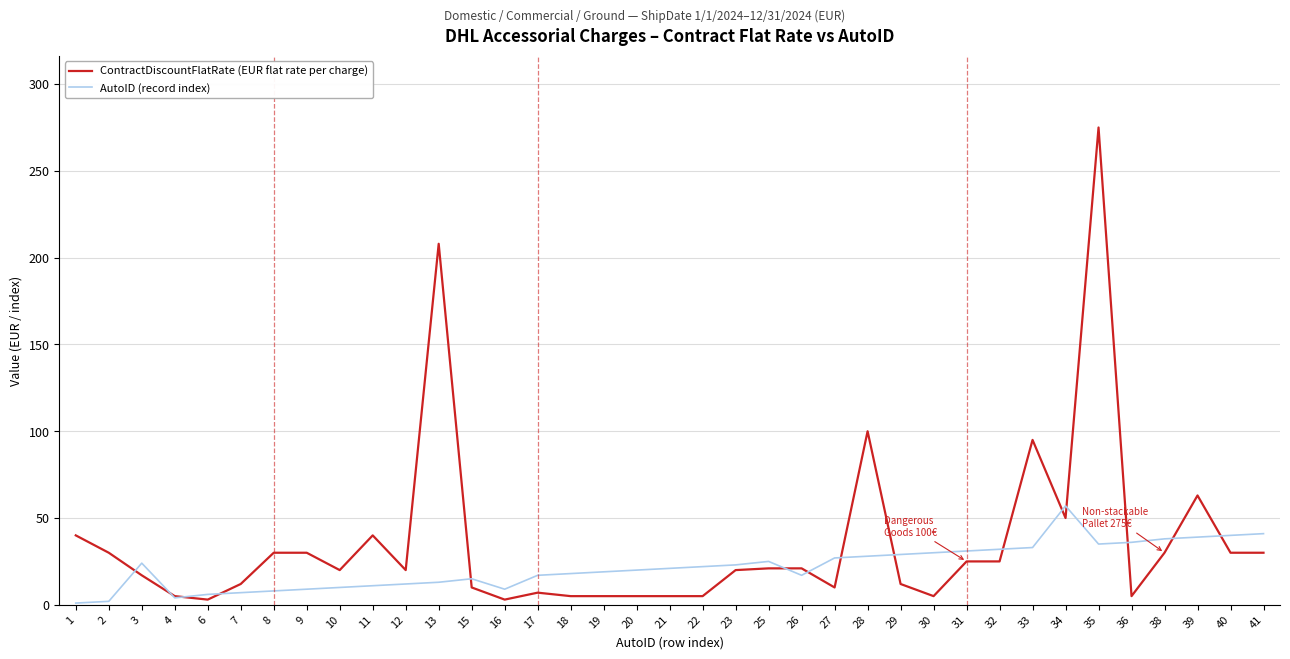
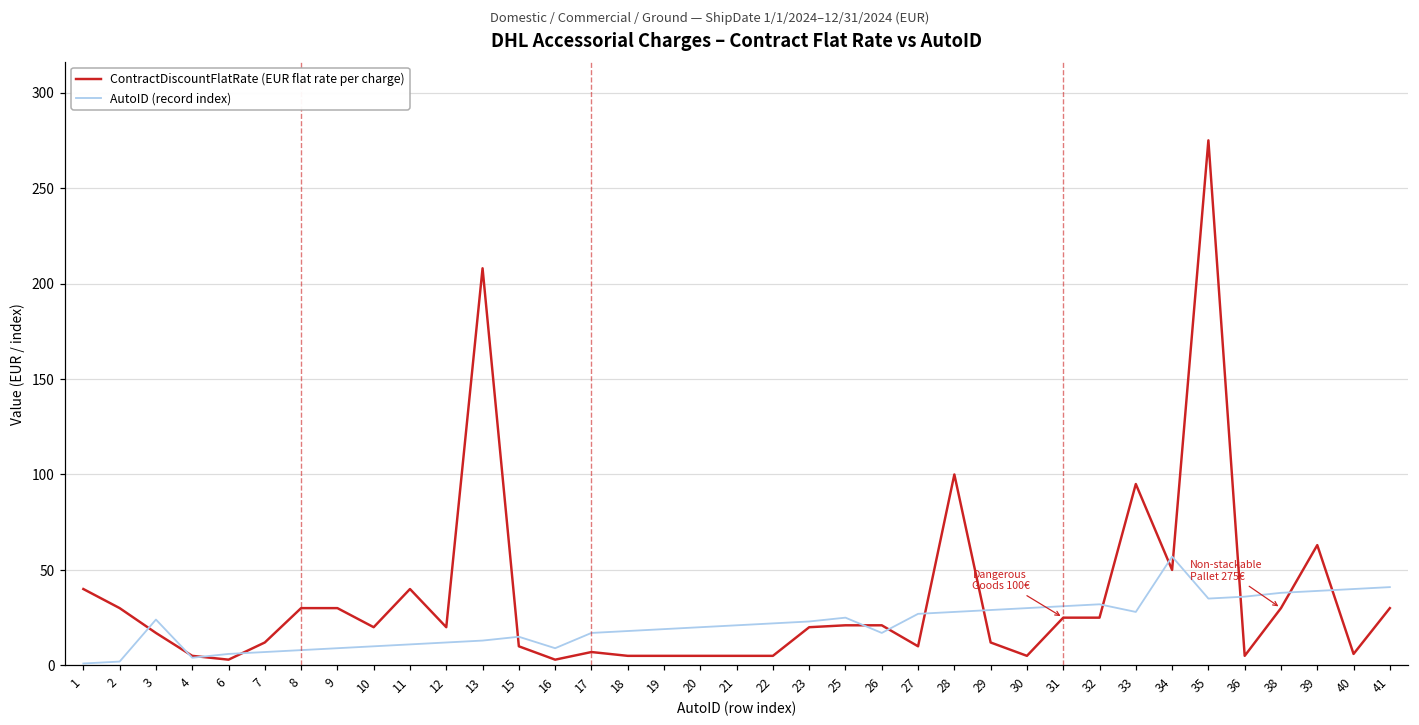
AutoID (record index), 33: 33 -> 28
ContractDiscountFlatRate (EUR flat rate per charge), 40: 30 -> 6
